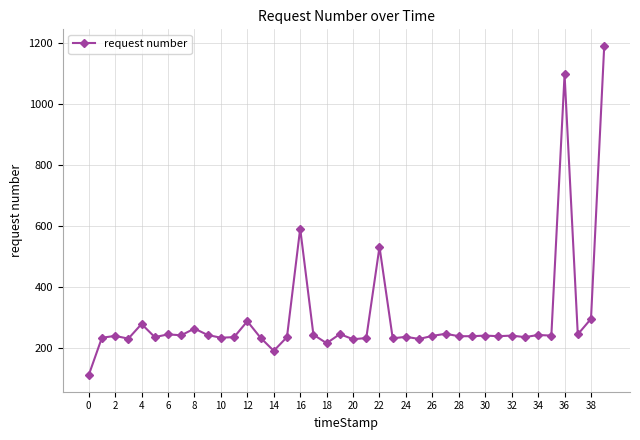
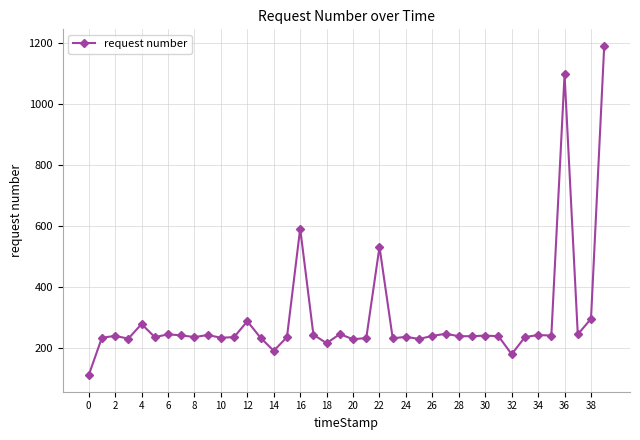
8: 260 -> 240
32: 240 -> 180
